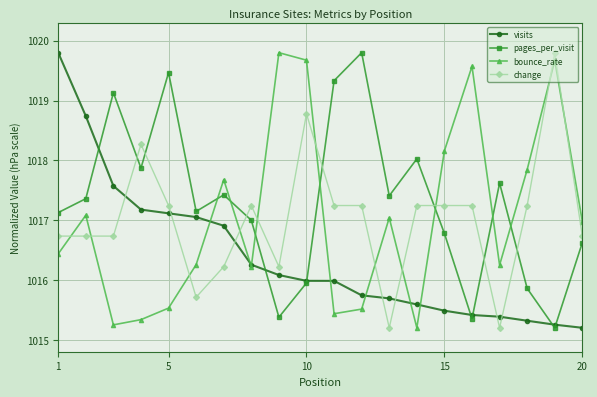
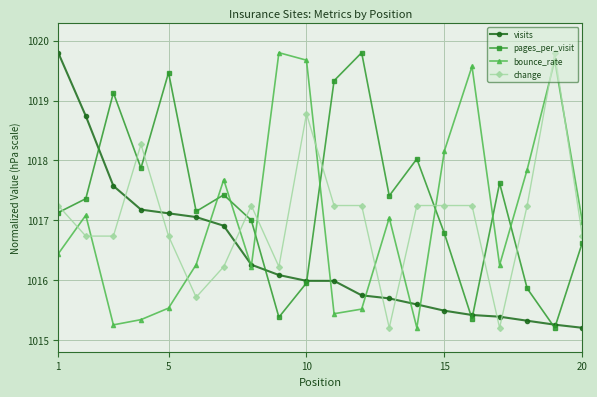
change, 1: 1016.7 -> 1017.2
change, 5: 1017.2 -> 1016.7
